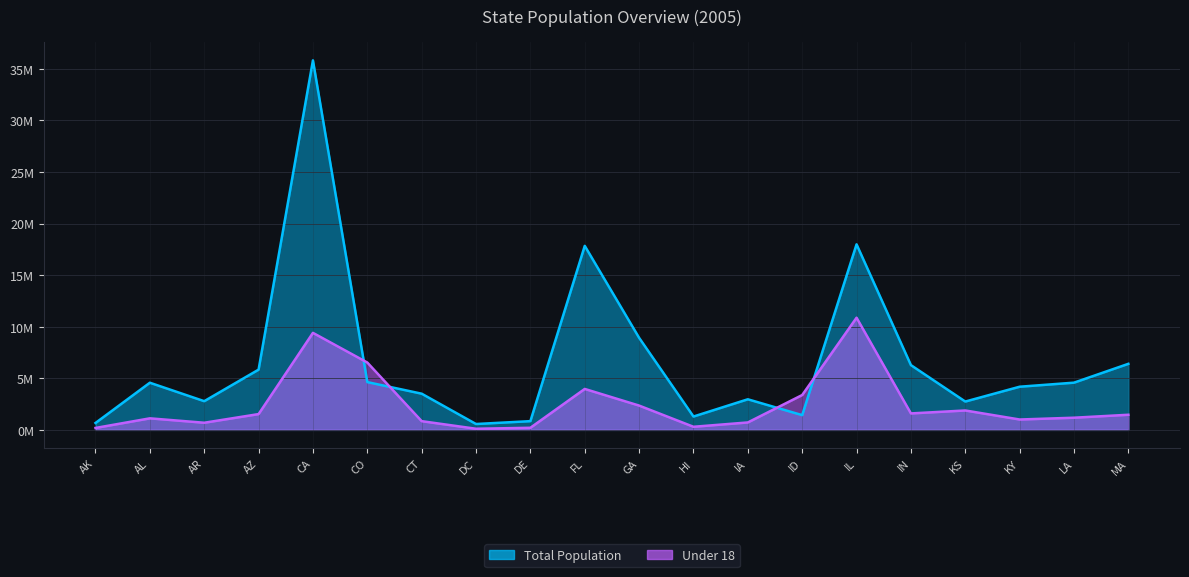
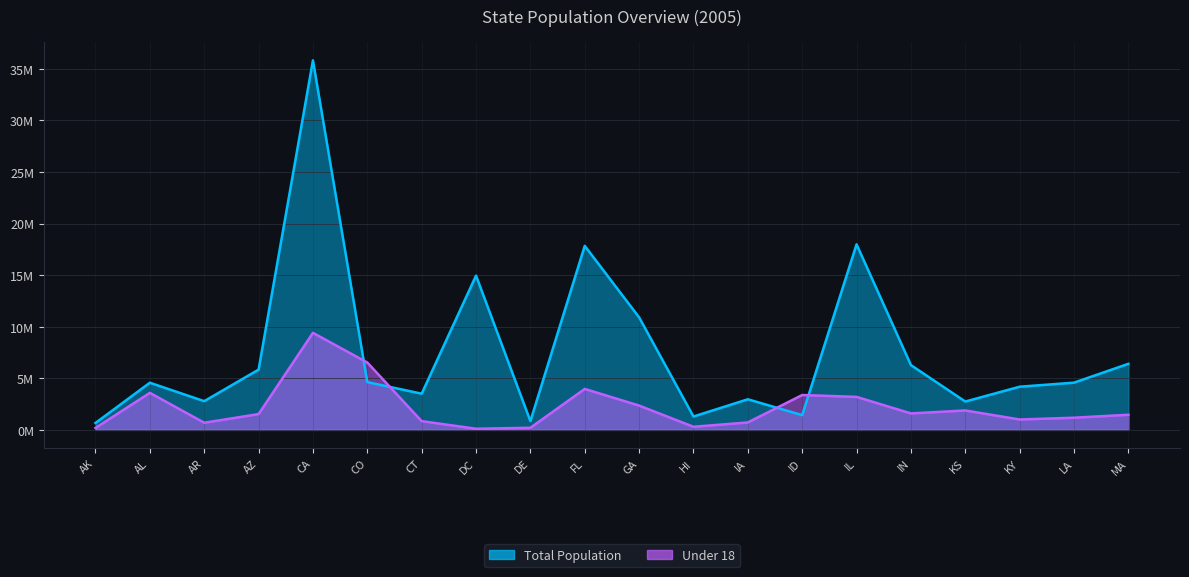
Under 18, AL: 1100000 -> 3600000
Total Population, DC: 600000 -> 15000000
Total Population, GA: 8900000 -> 10900000
Under 18, IL: 10900000 -> 3200000
